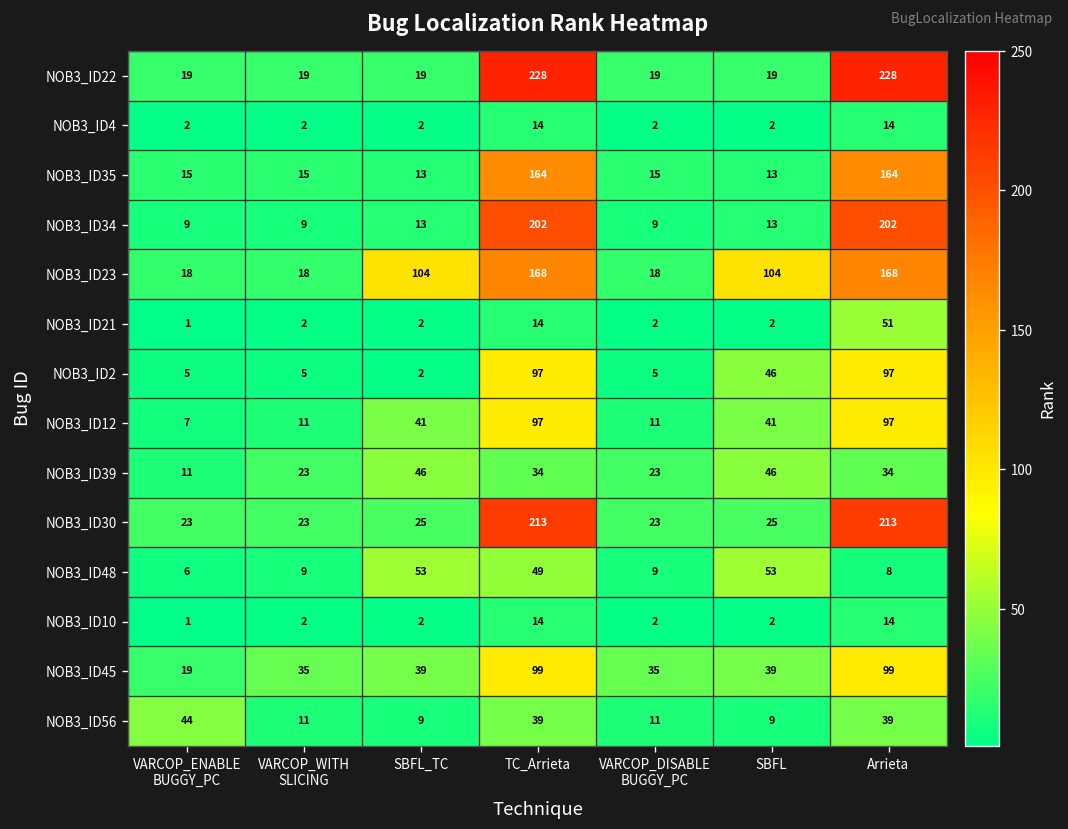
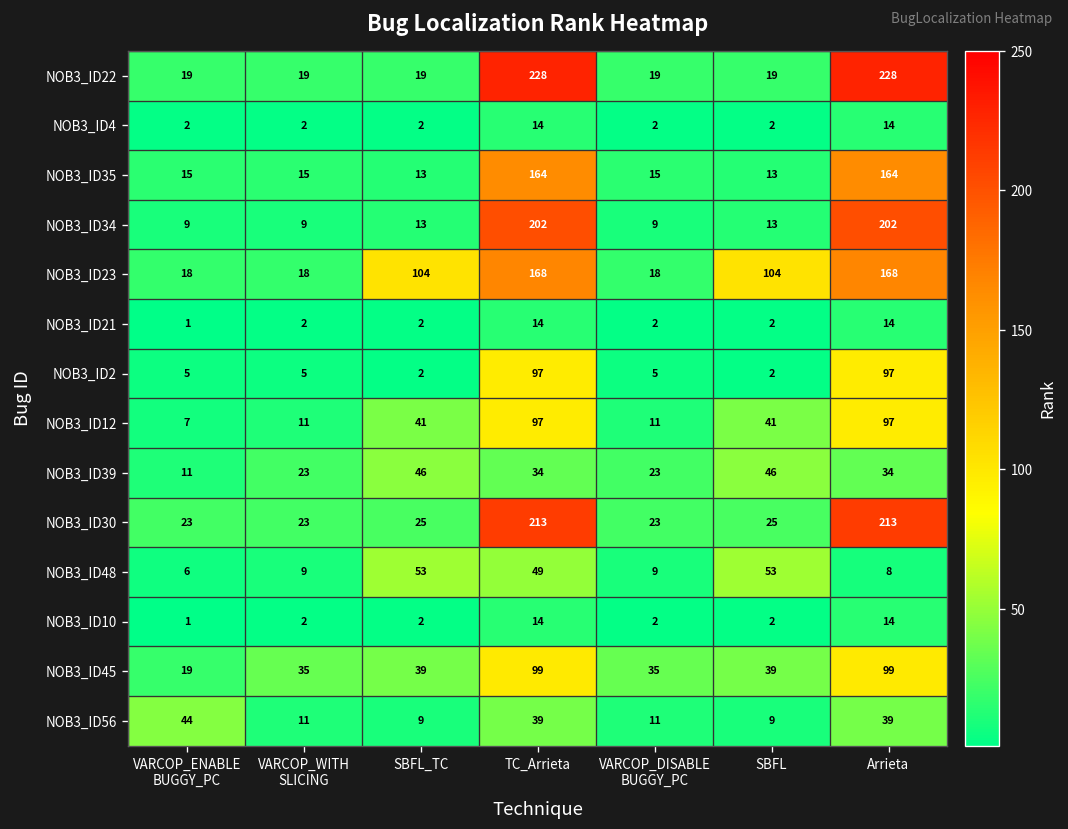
NOB3_ID21, Arrieta: 51 -> 14
NOB3_ID2, SBFL: 46 -> 2
